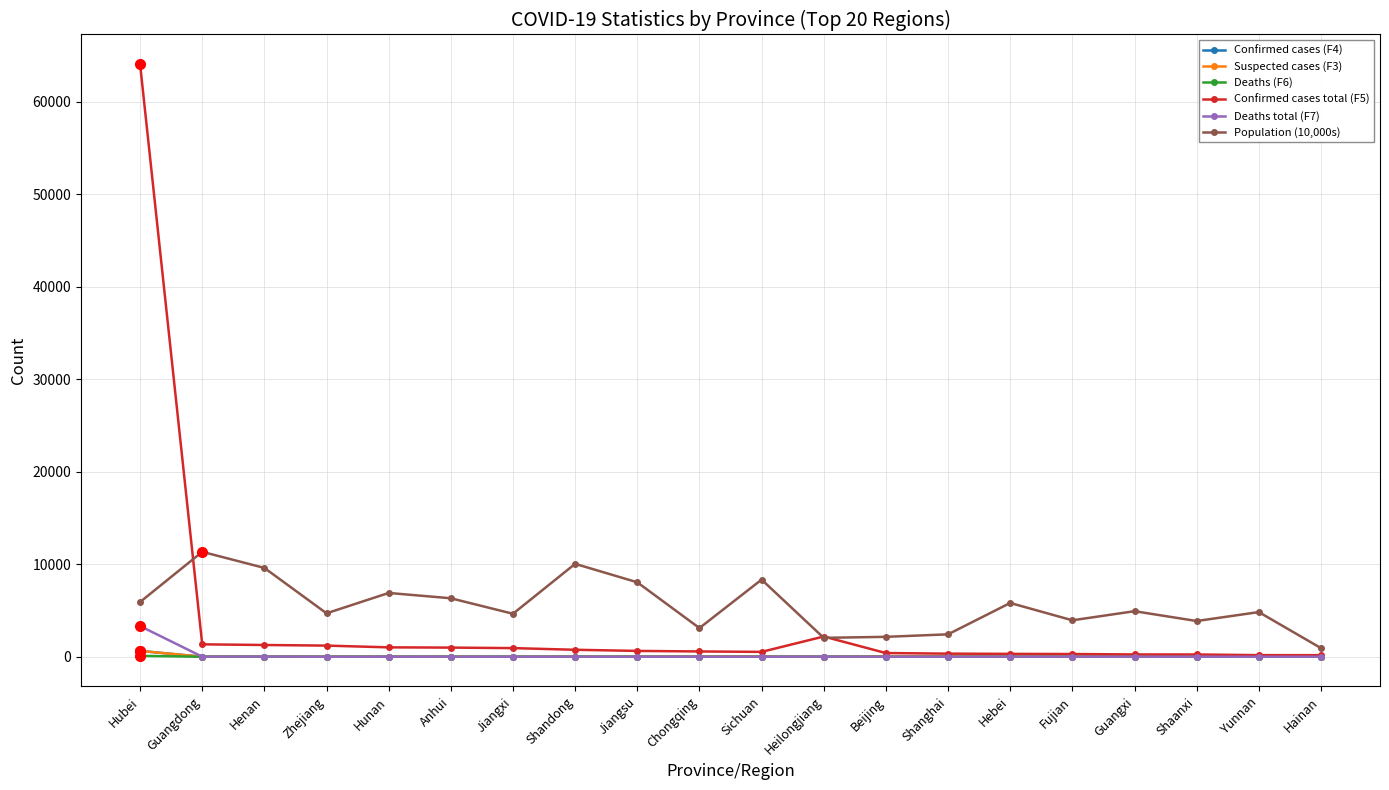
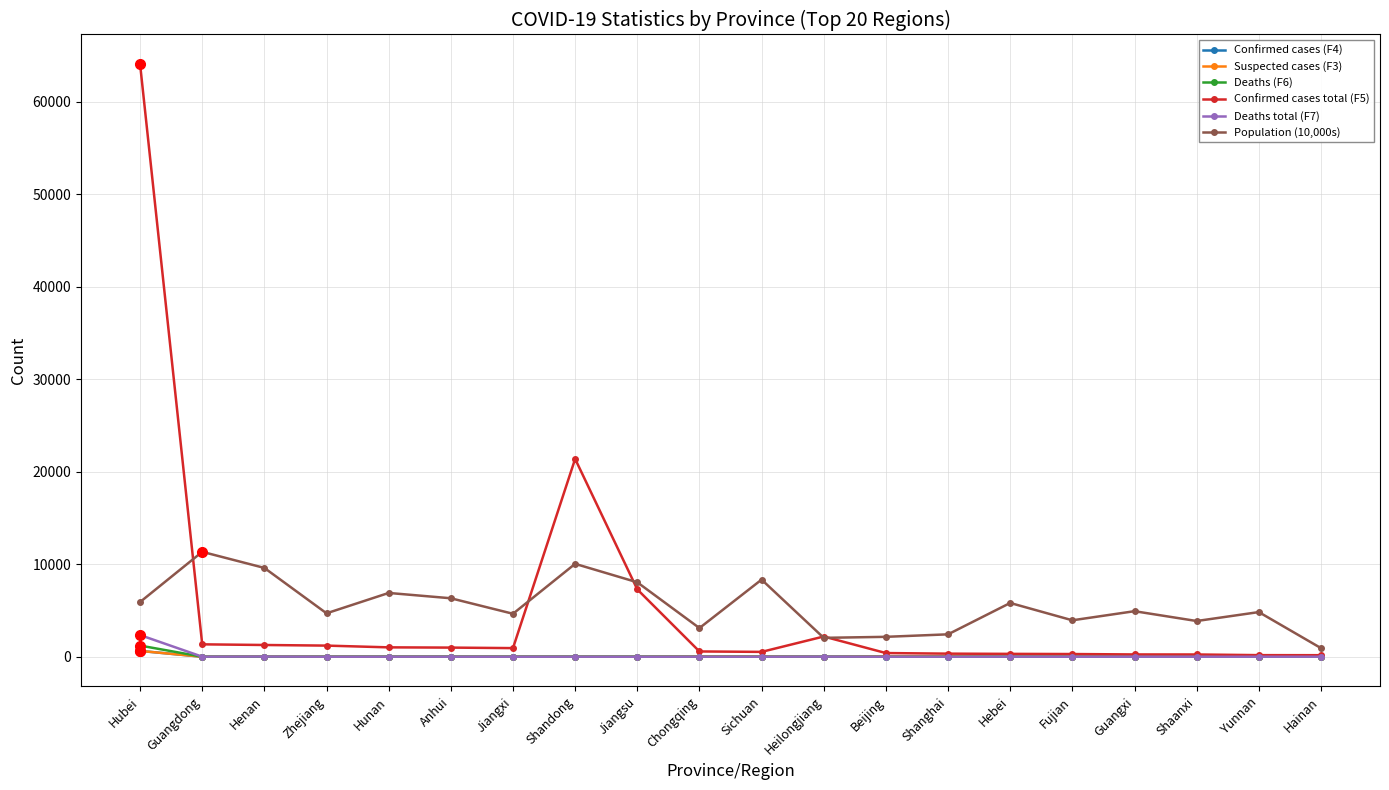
Deaths (F6), Hubei: 0 -> 1000
Deaths total (F7), Hubei: 3000 -> 2000
Confirmed cases total (F5), Shandong: 1000 -> 21000
Confirmed cases total (F5), Jiangsu: 1000 -> 7000
